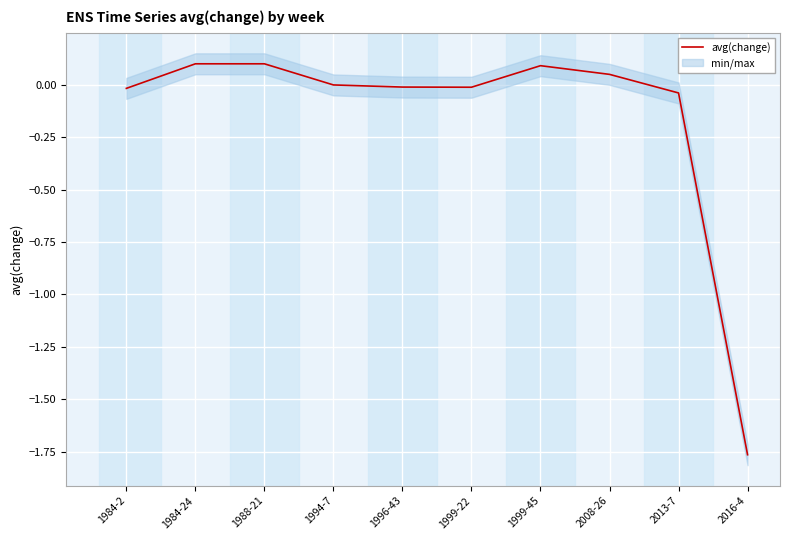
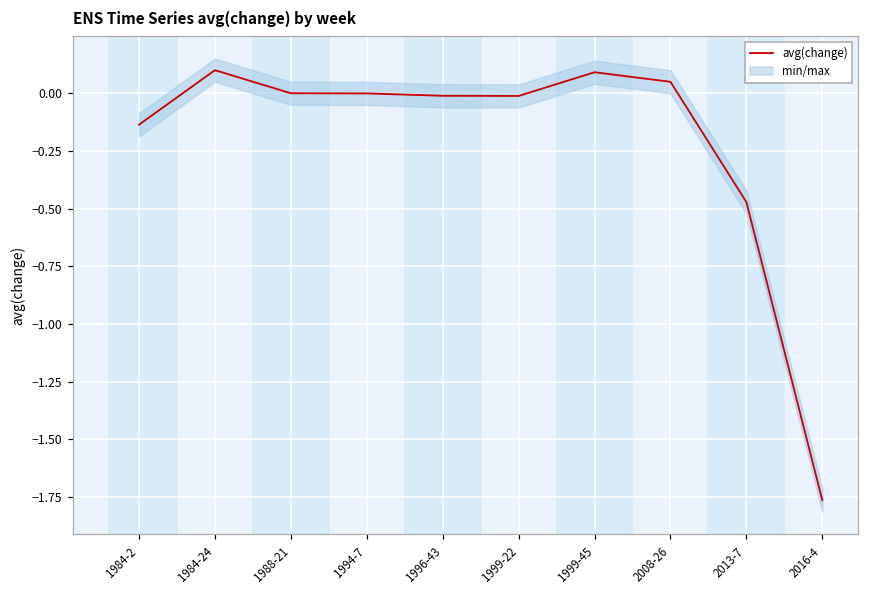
avg(change), 1984-2: -0.02 -> -0.14
avg(change), 1988-21: 0.1 -> 0.0
avg(change), 2013-7: -0.04 -> -0.47
